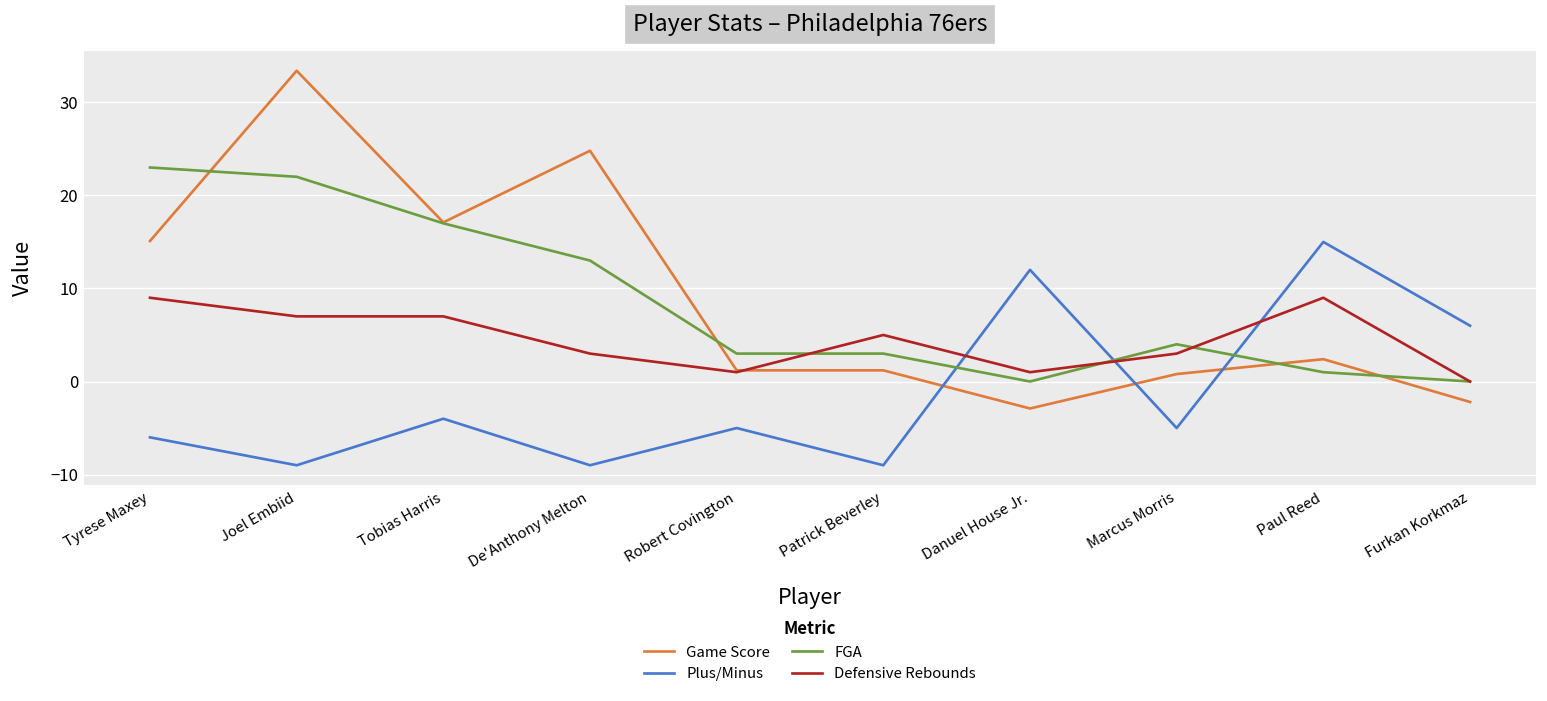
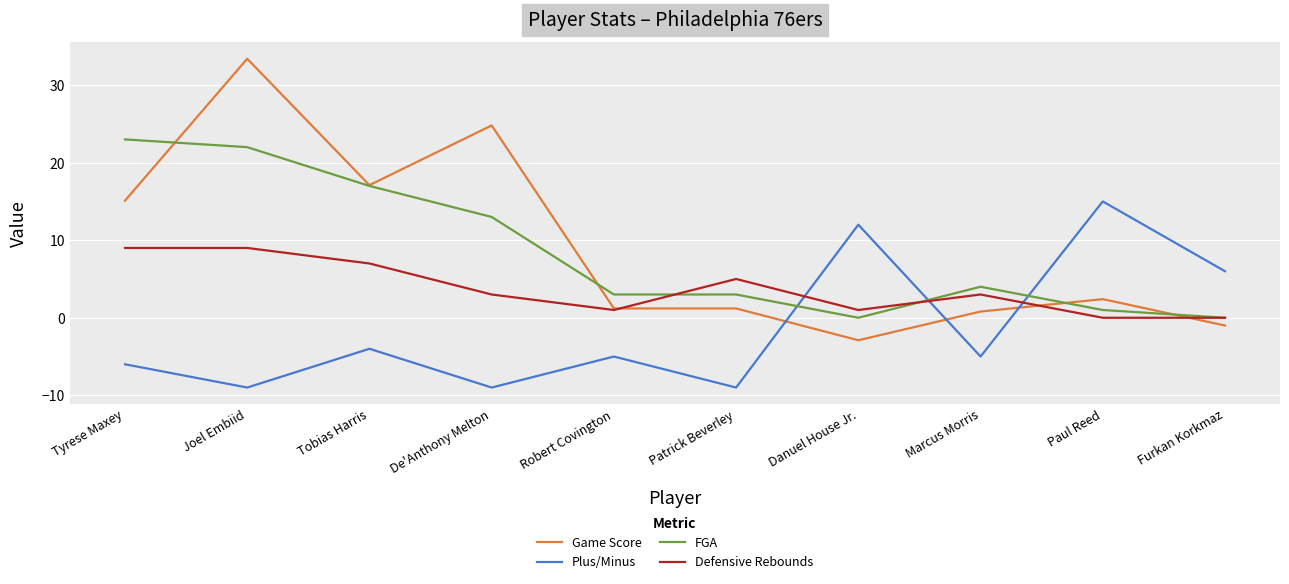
Defensive Rebounds, Joel Embiid: 7 -> 9
Defensive Rebounds, Paul Reed: 9 -> 0
Game Score, Furkan Korkmaz: -2 -> -1
